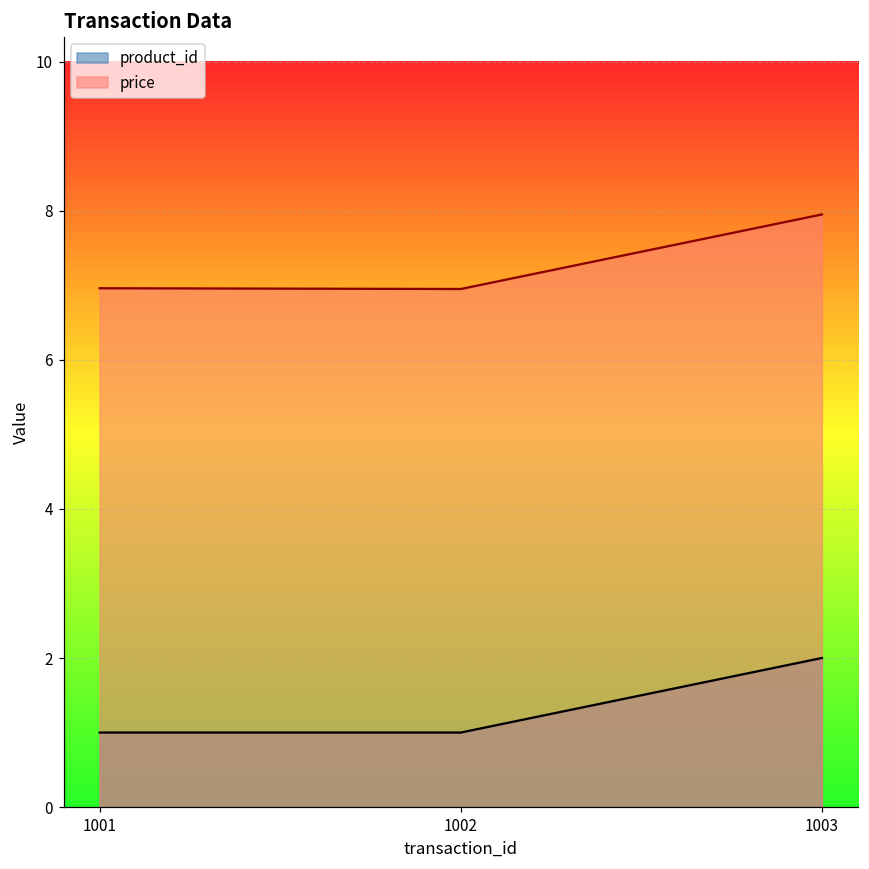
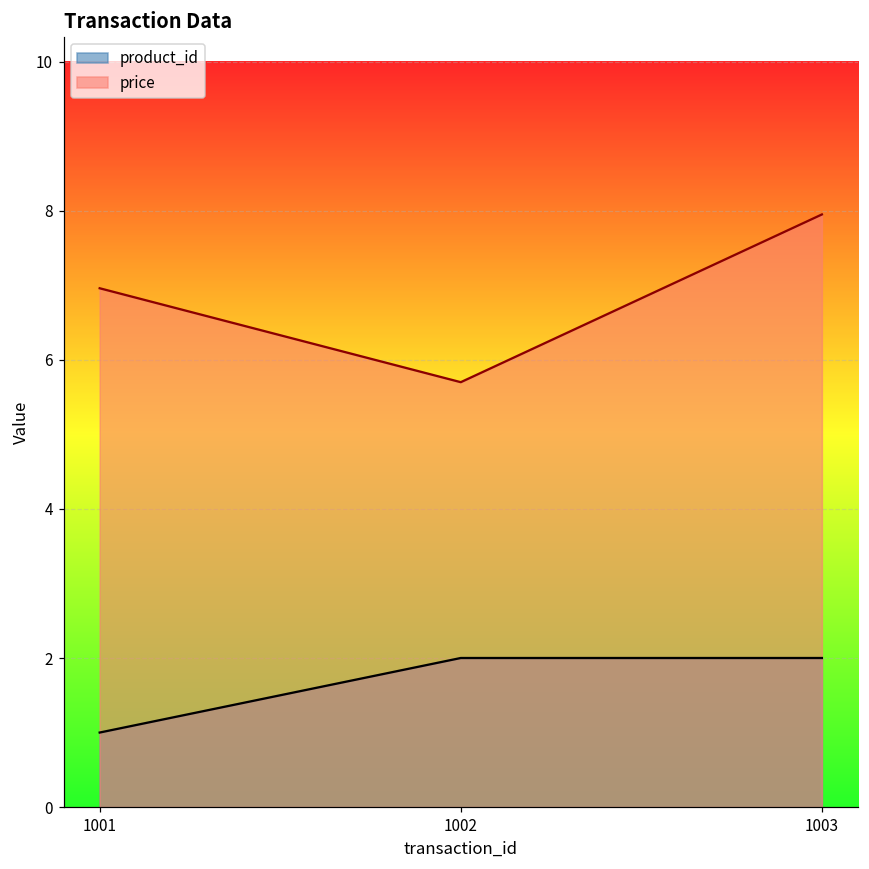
product_id, 1002: 1 -> 2
price, 1002: 7.0 -> 5.7
